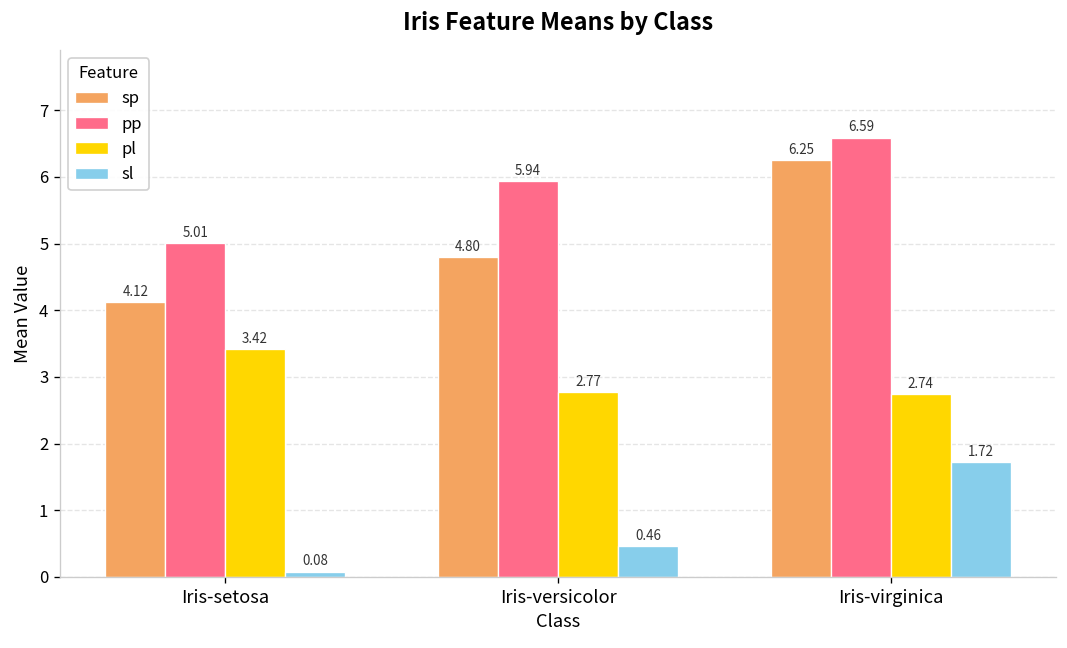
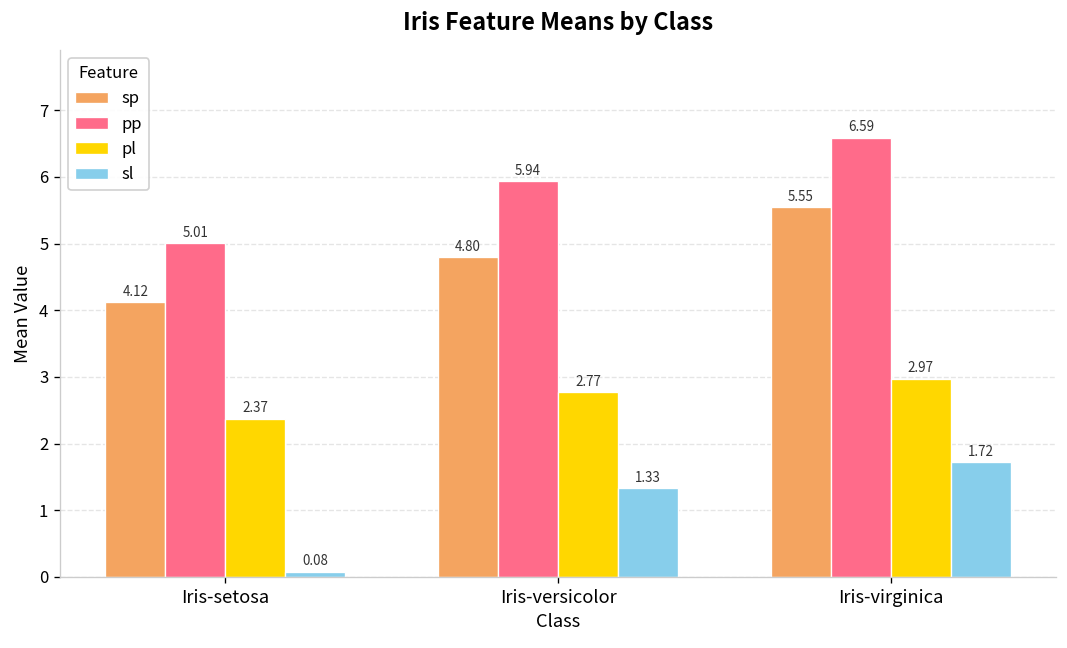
pl, Iris-setosa: 3.42 -> 2.37
sl, Iris-versicolor: 0.46 -> 1.33
sp, Iris-virginica: 6.25 -> 5.55
pl, Iris-virginica: 2.74 -> 2.97
